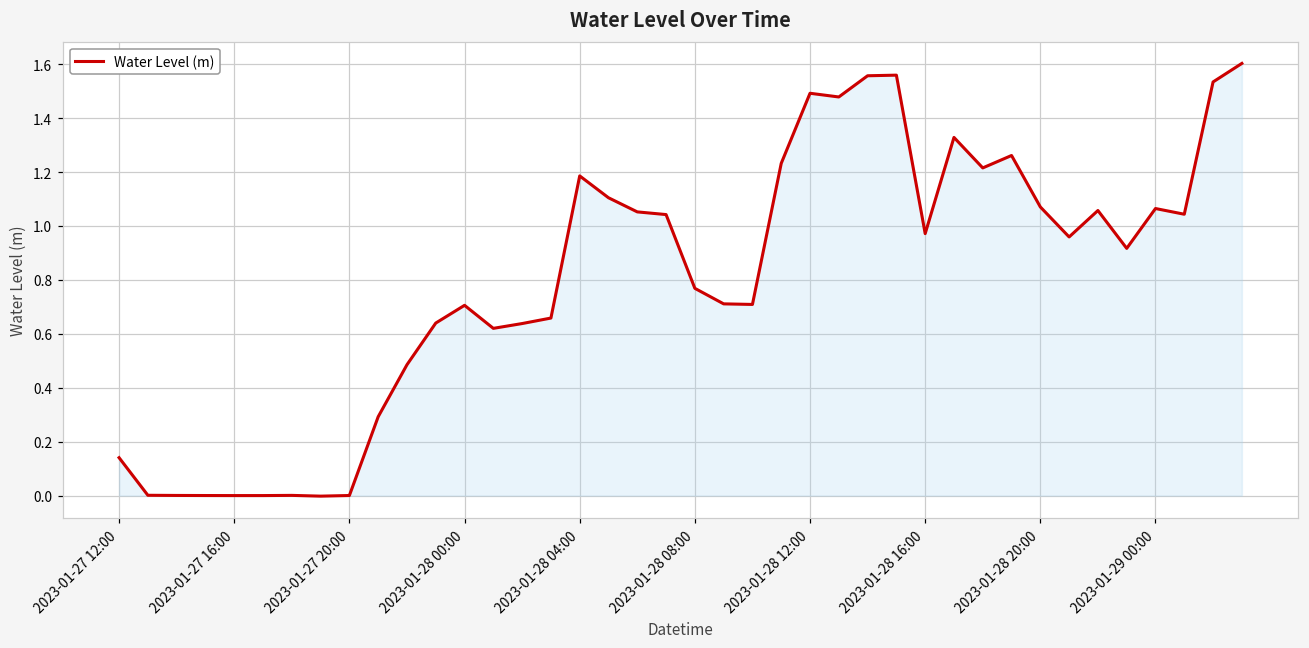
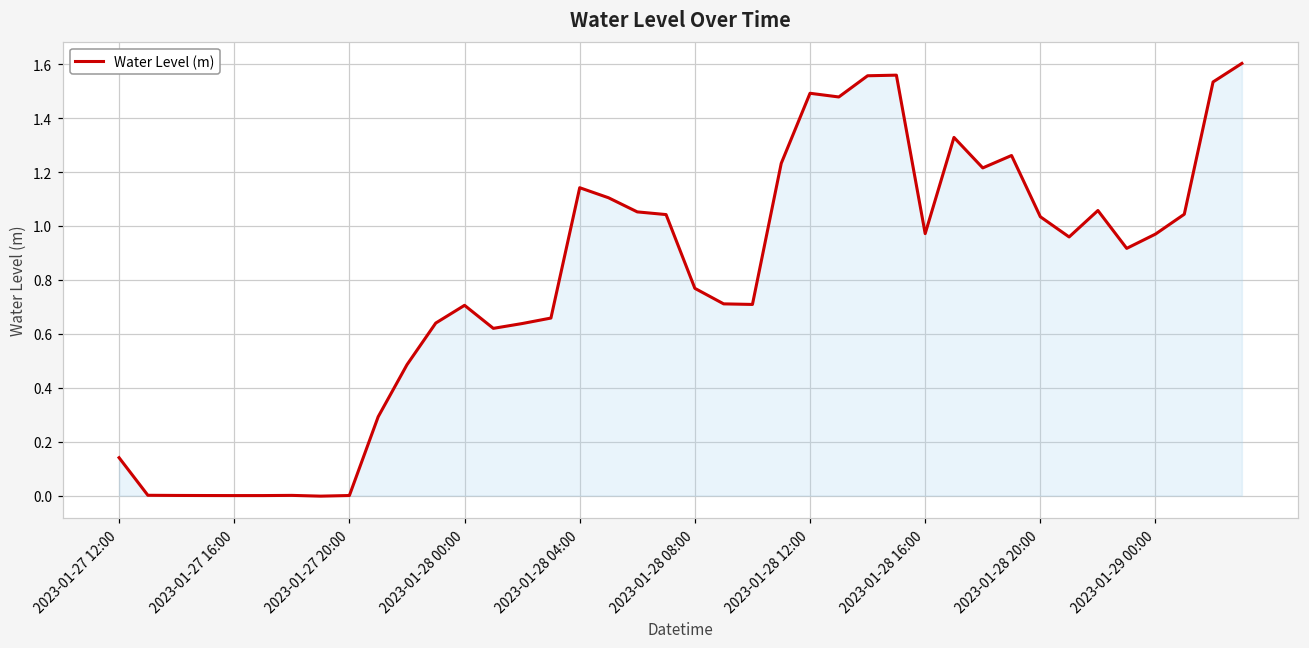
Water Level (m), 2023-01-28 04:00: 1.19 -> 1.14
Water Level (m), 2023-01-28 20:00: 1.07 -> 1.03
Water Level (m), 2023-01-29 00:00: 1.06 -> 0.97
